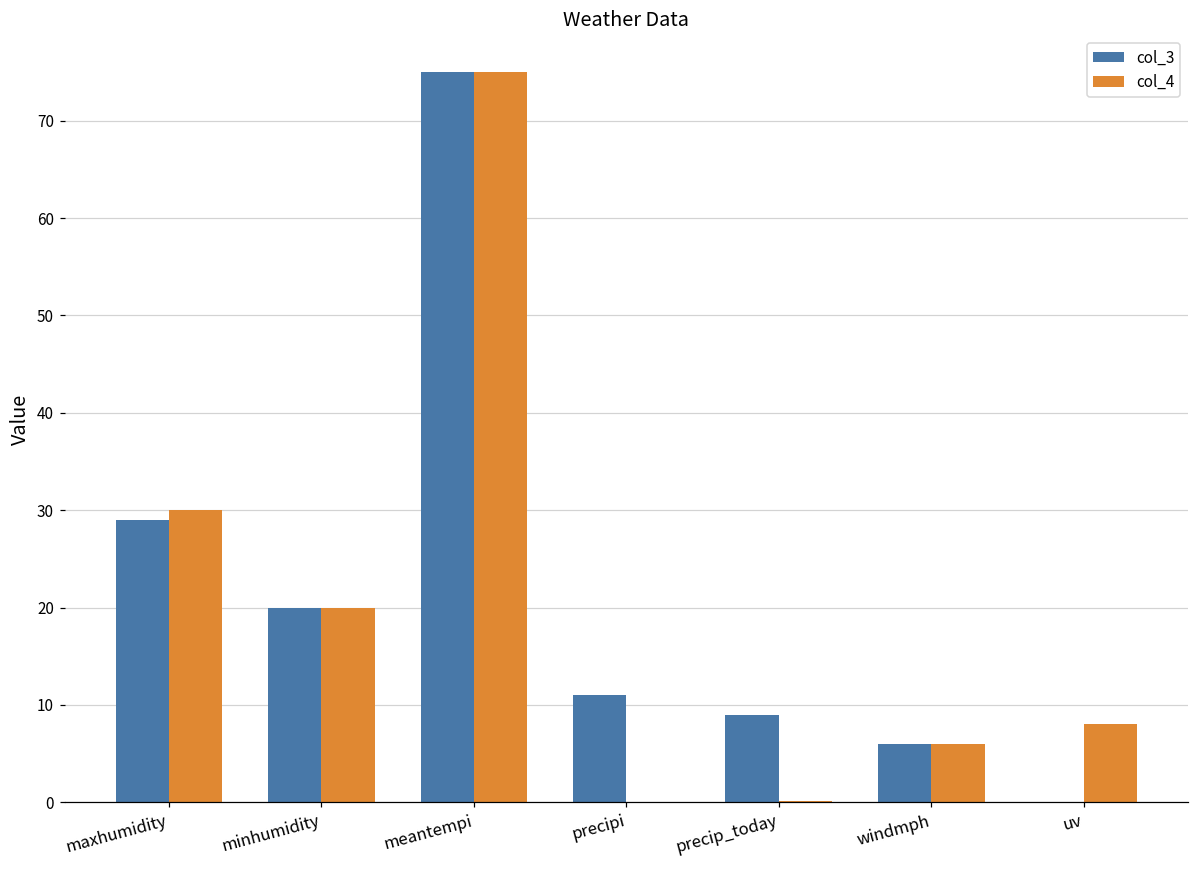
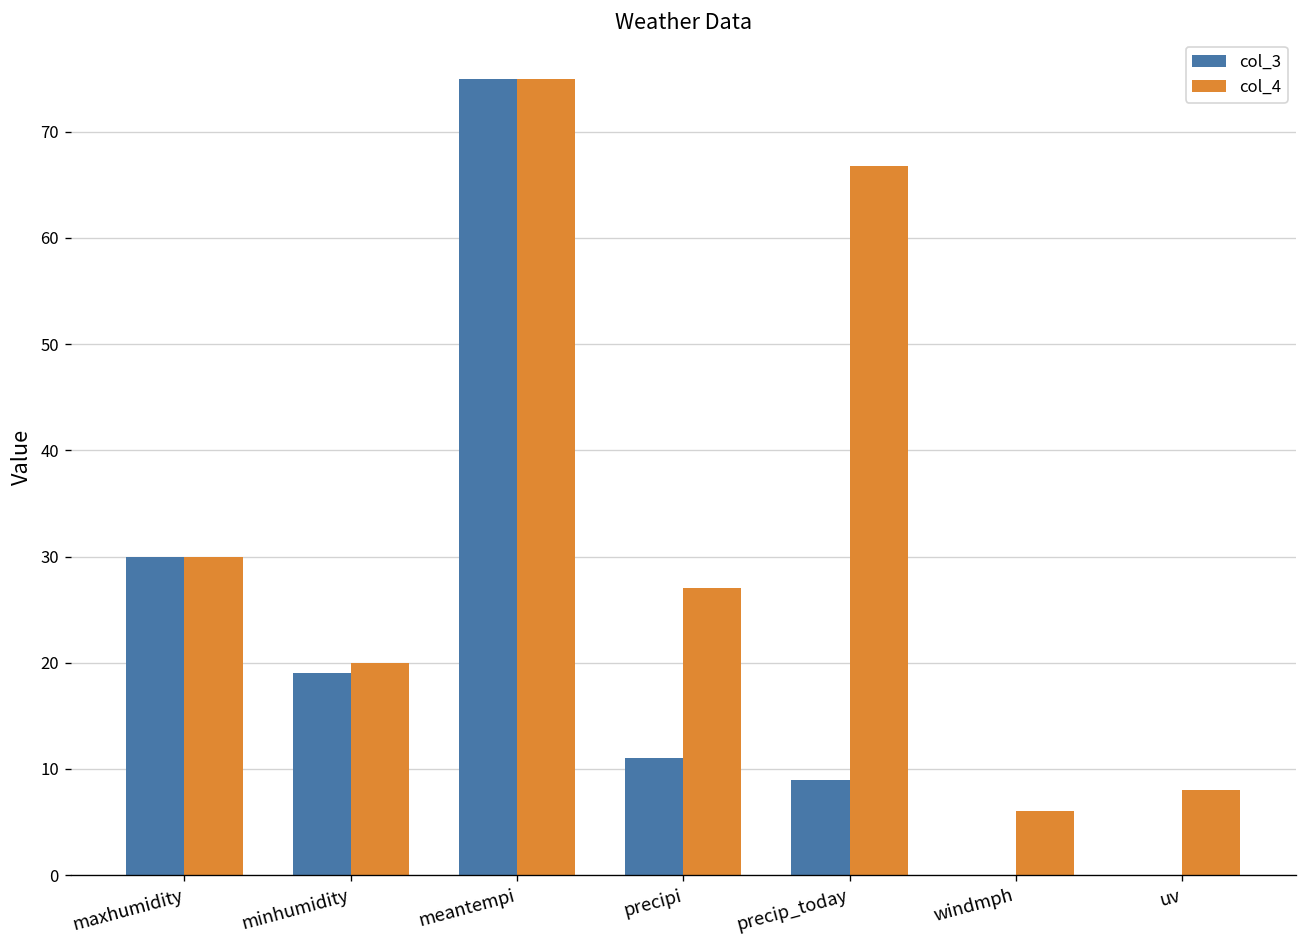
col_3, maxhumidity: 29 -> 30
col_3, minhumidity: 20 -> 19
col_4, precipi: 0 -> 27
col_4, precip_today: 0 -> 67
col_3, windmph: 6 -> 0
